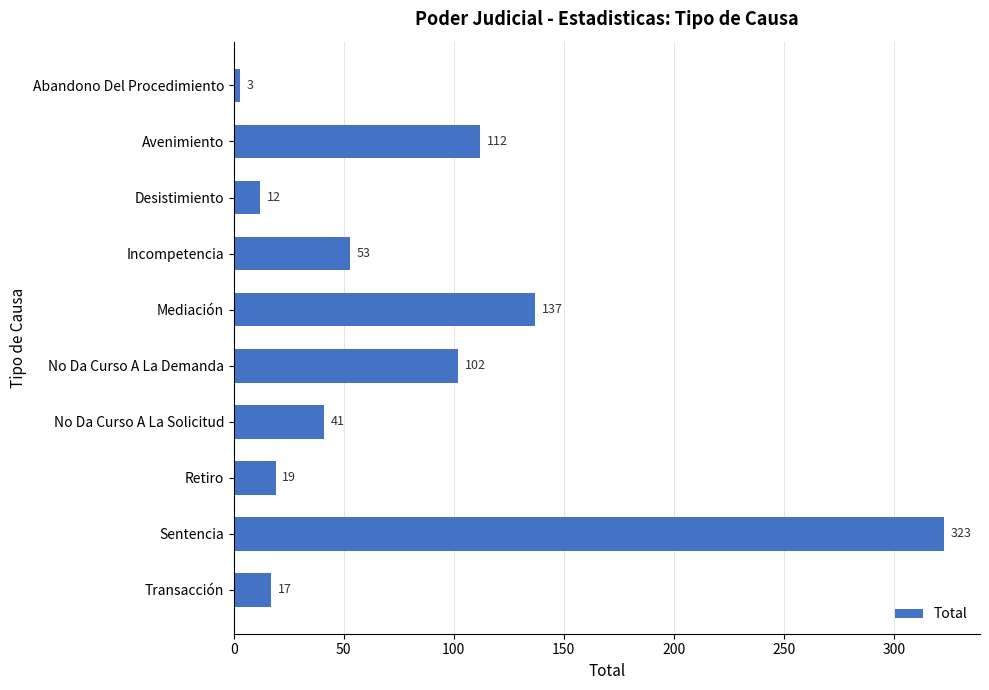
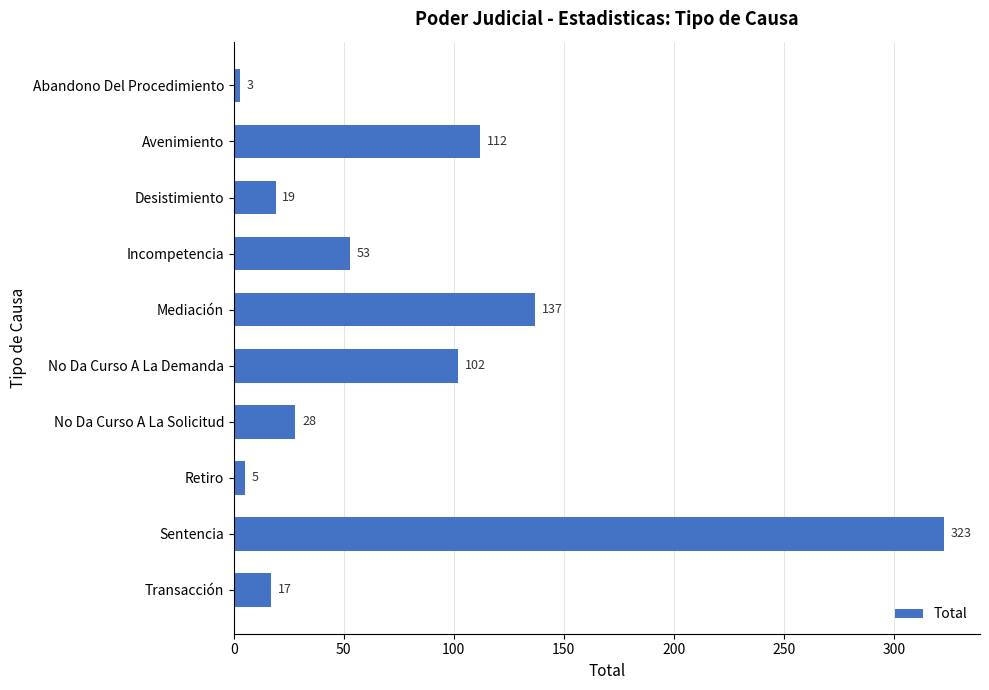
Desistimiento: 12 -> 19
No Da Curso A La Solicitud: 41 -> 28
Retiro: 19 -> 5
